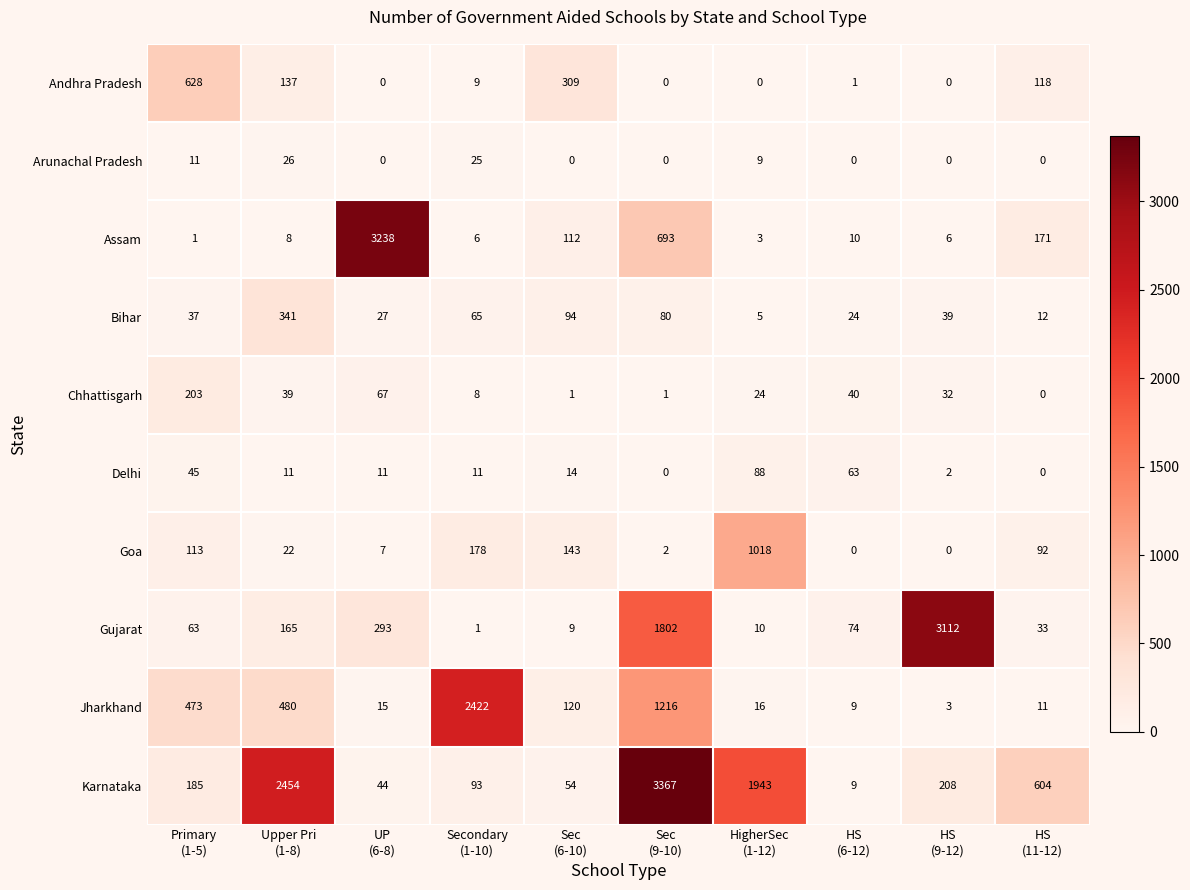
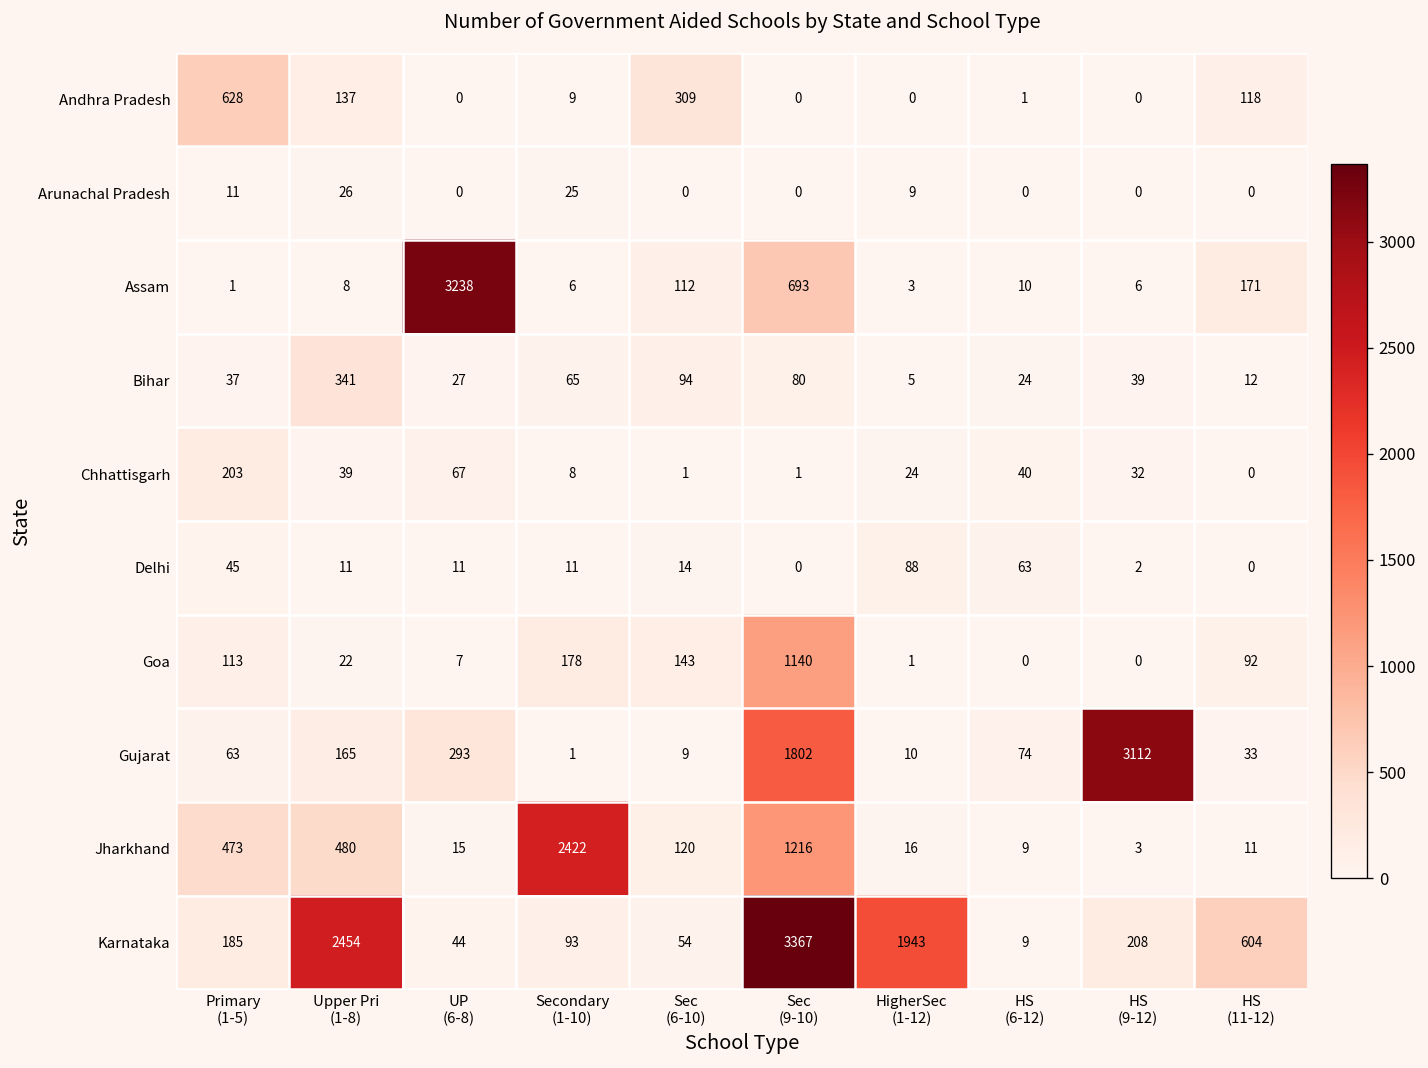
Goa, Sec (9-10): 2 -> 1140
Goa, HigherSec (1-12): 1018 -> 1
